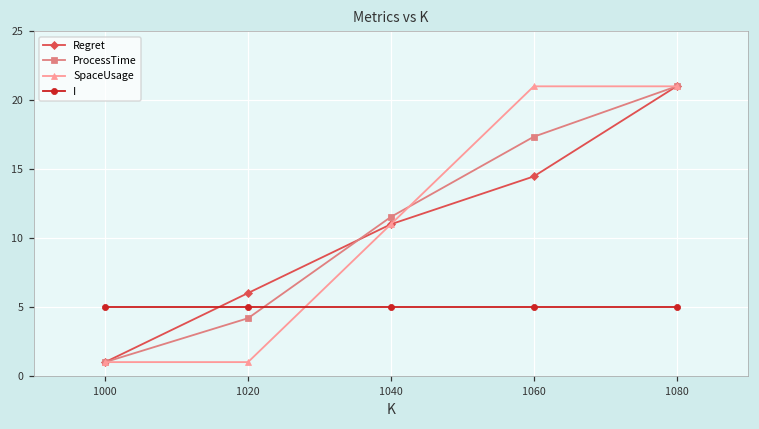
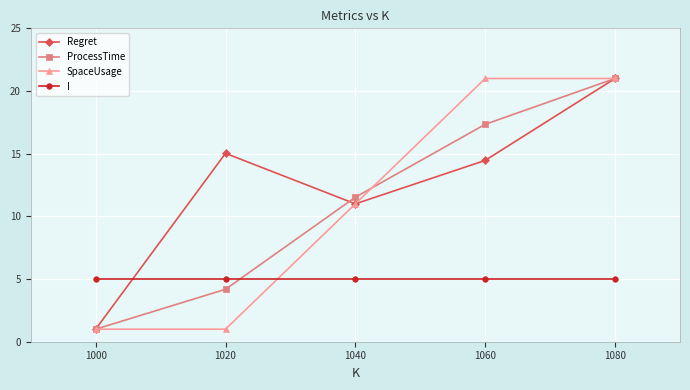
Regret, 1020: 6.0 -> 15.0
